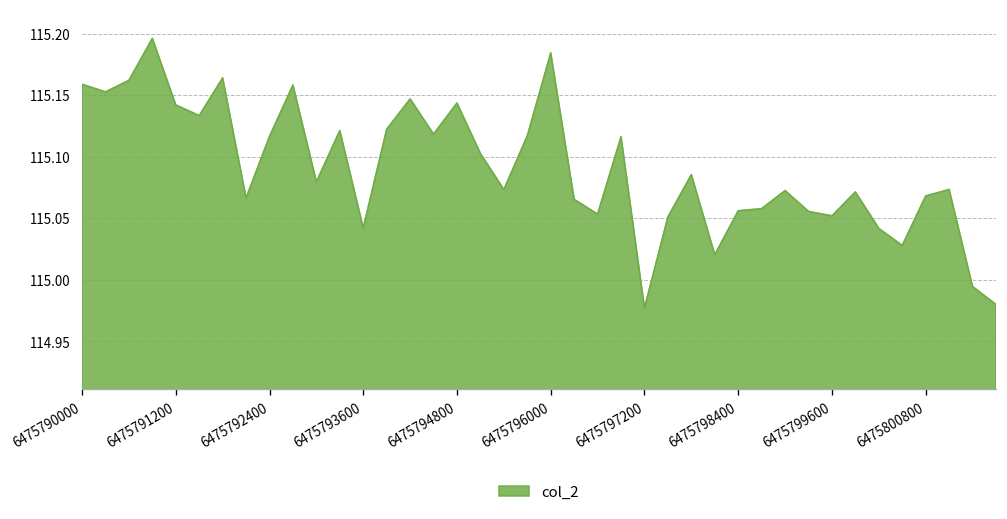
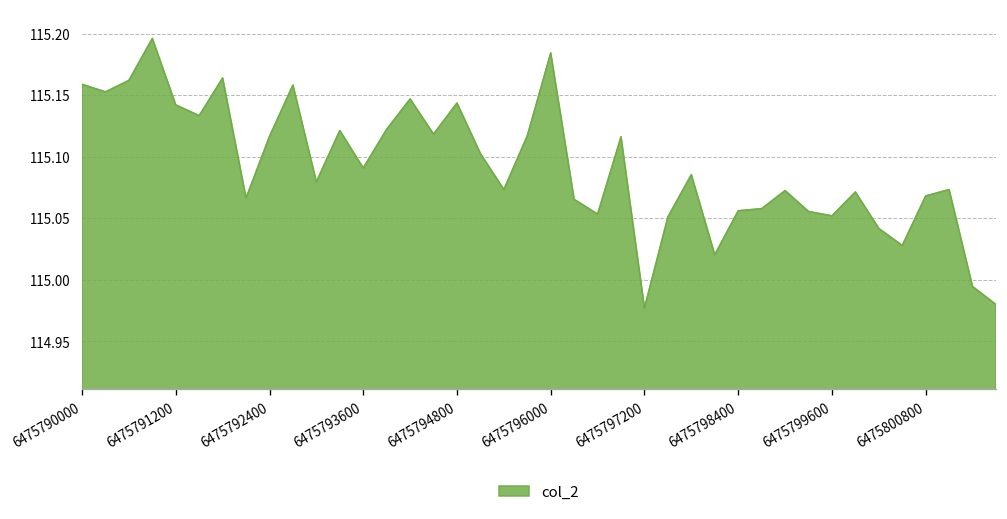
6475793600: 115.042 -> 115.091
